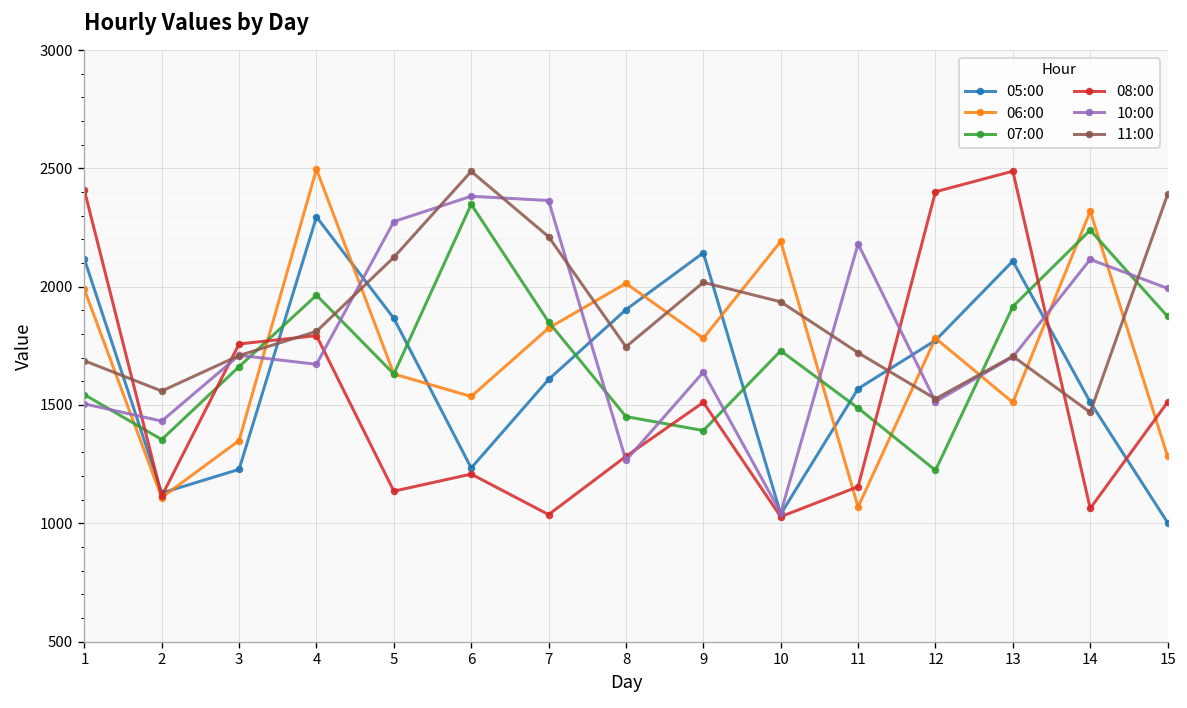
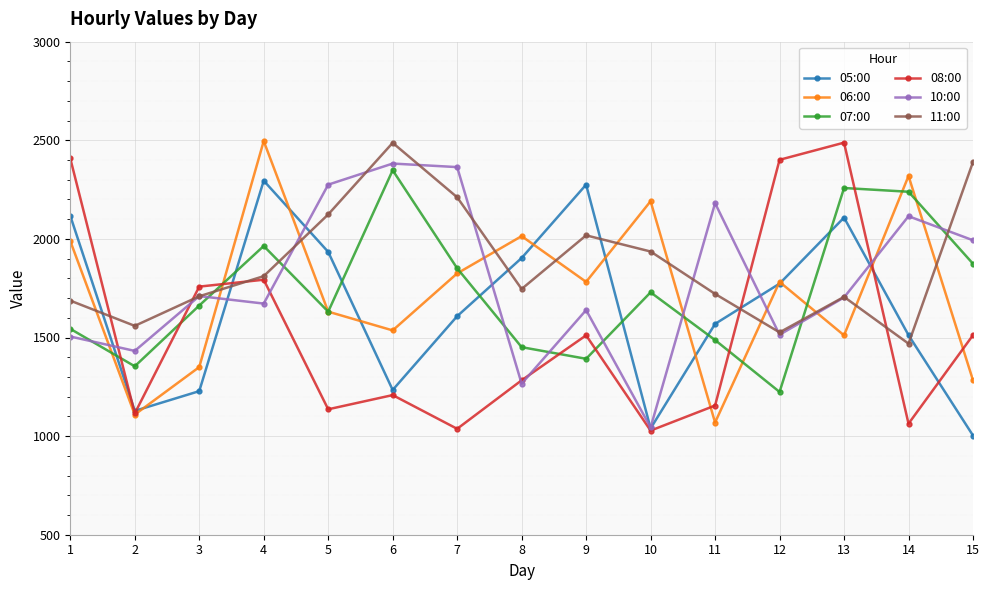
05:00, 5: 1870 -> 1930
05:00, 9: 2140 -> 2280
07:00, 13: 1920 -> 2260
